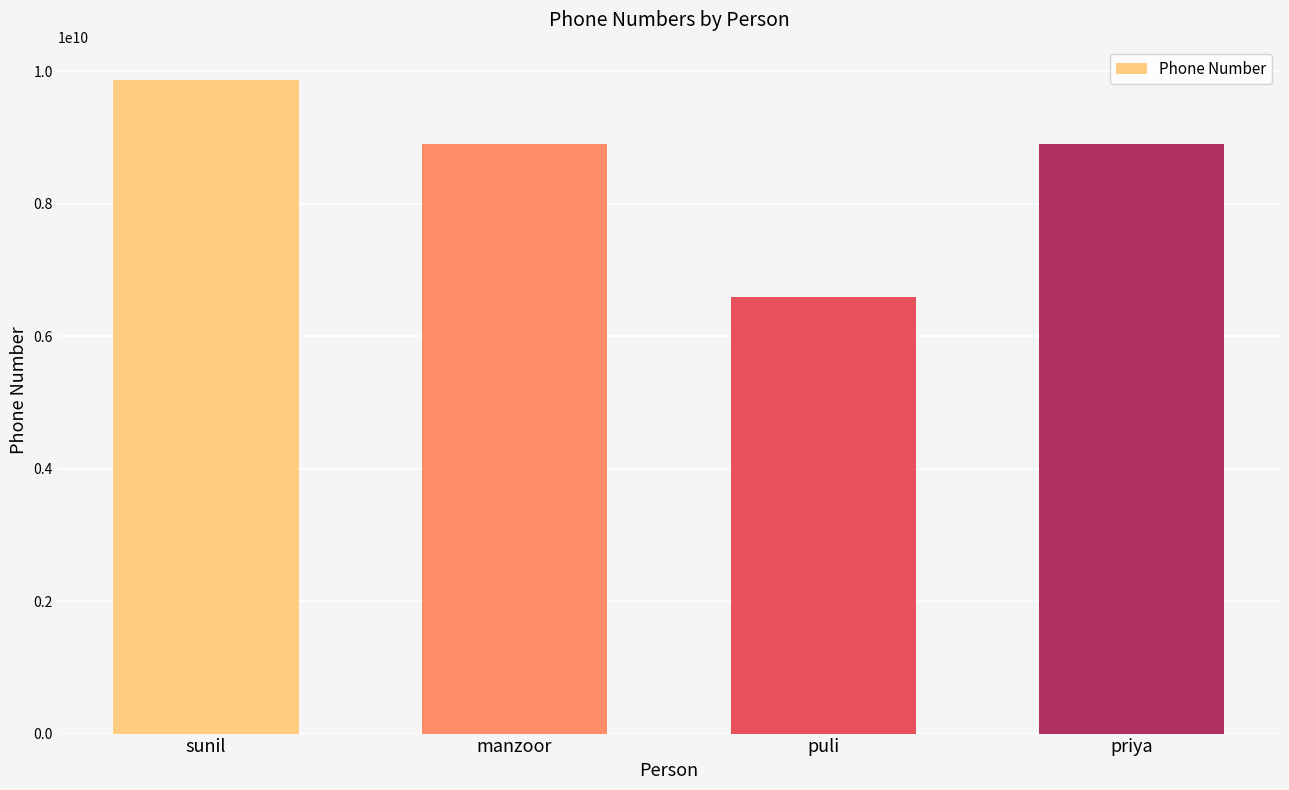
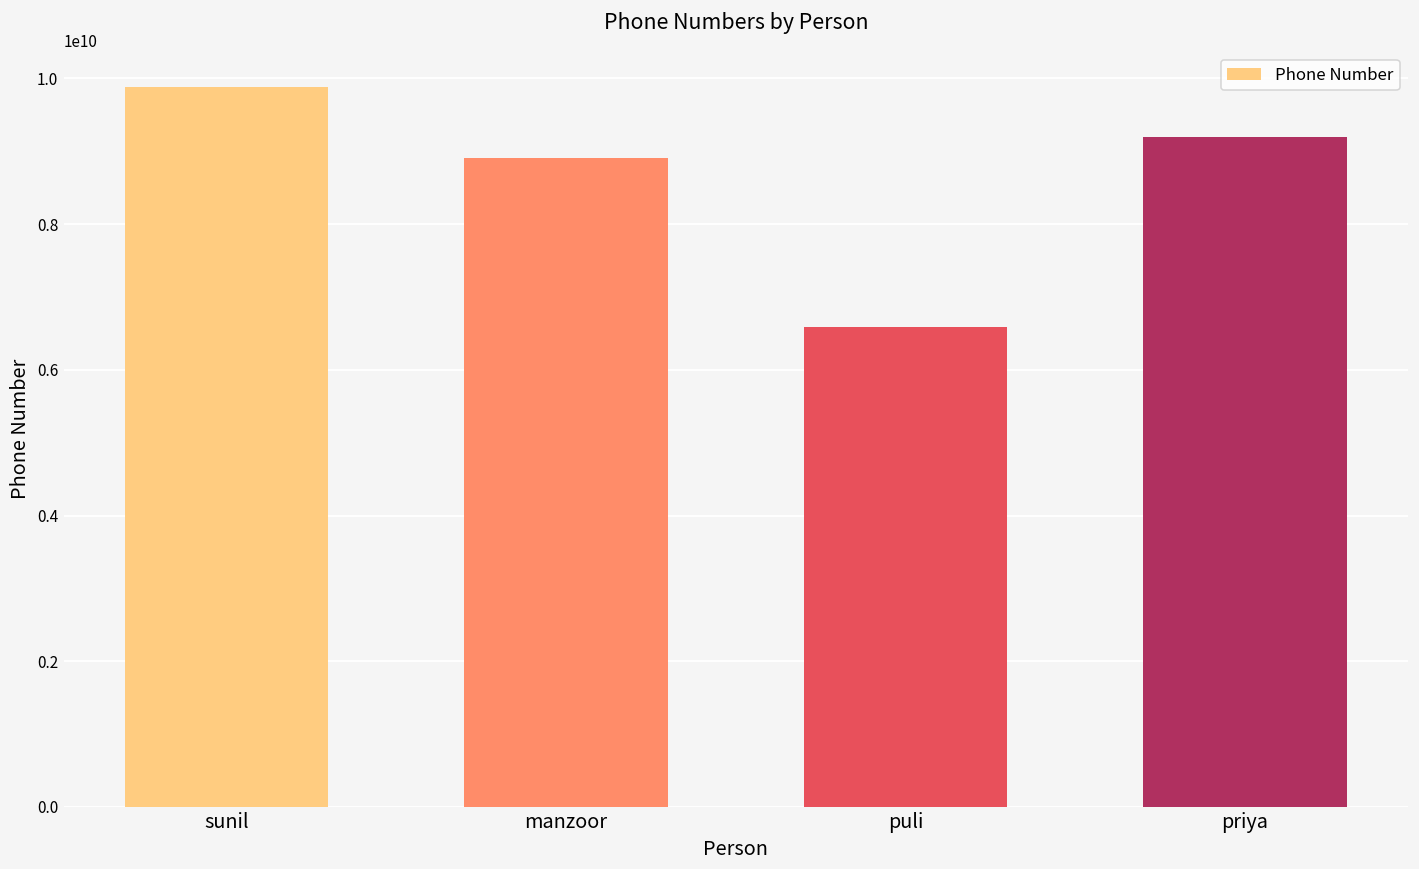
priya: 8900000000 -> 9200000000
